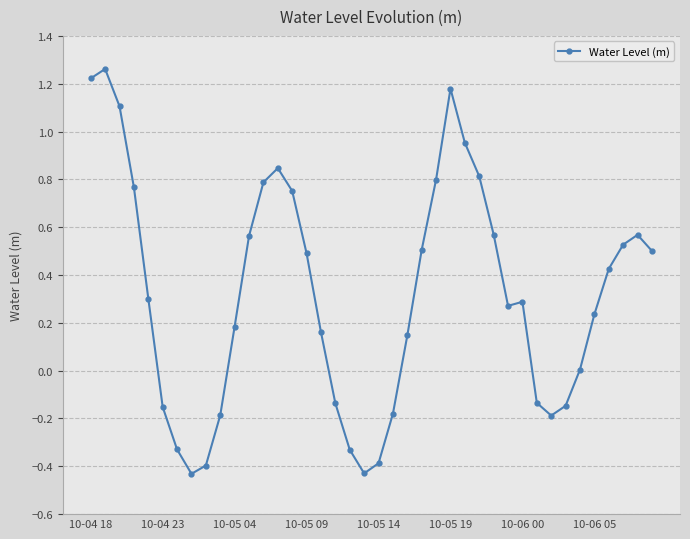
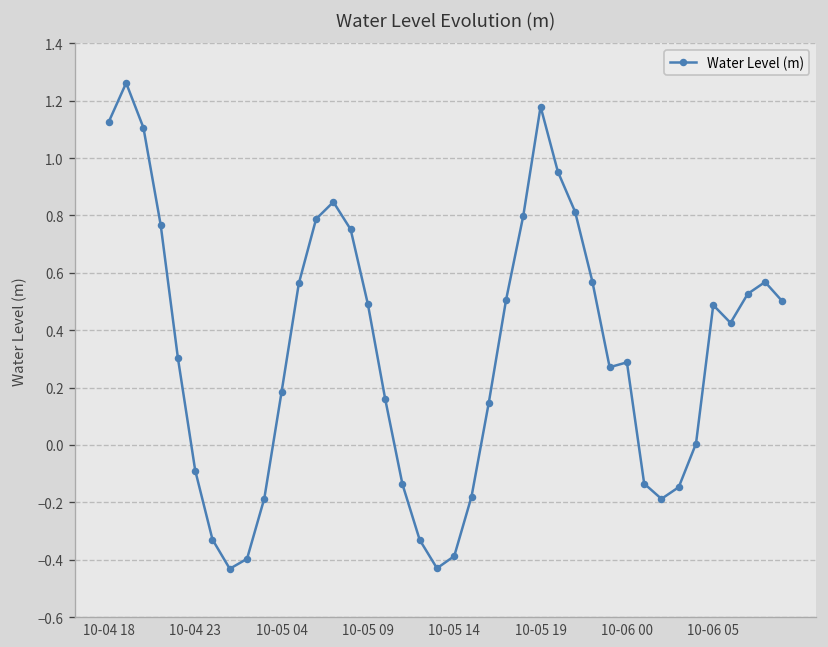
10-04 18: 1.22 -> 1.13
10-04 23: -0.15 -> -0.09
10-06 05: 0.24 -> 0.49
